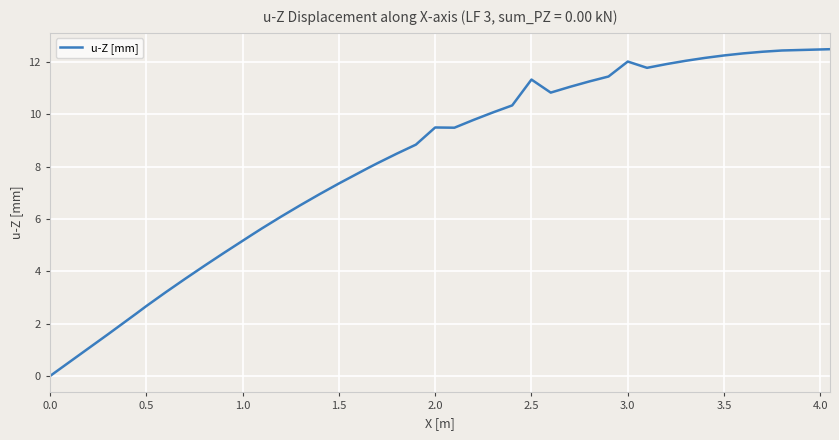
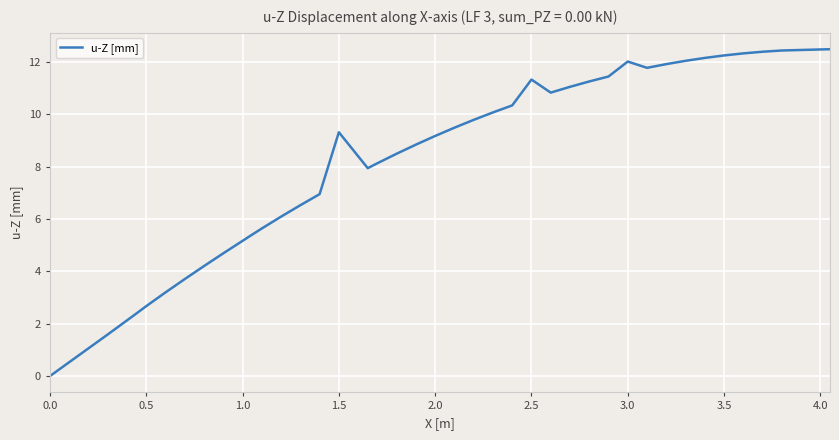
1.5: 7.4 -> 9.3
2.0: 9.5 -> 9.2
